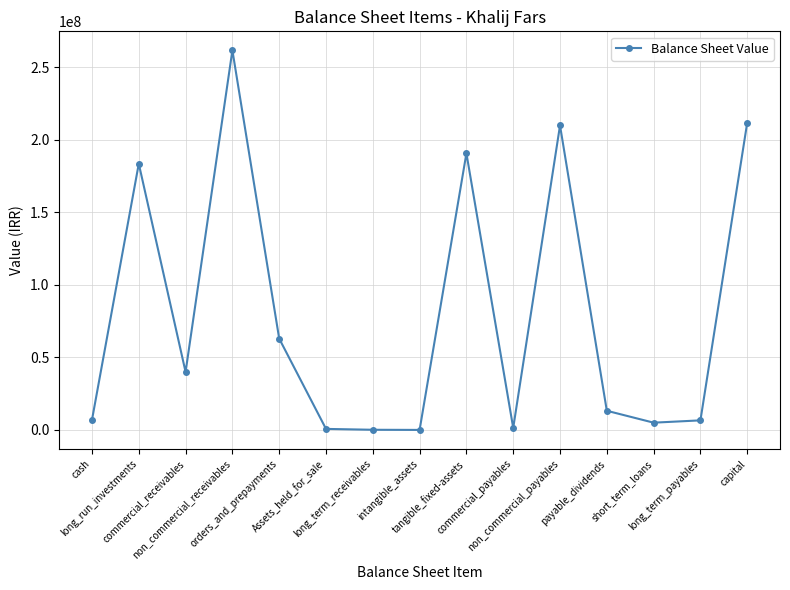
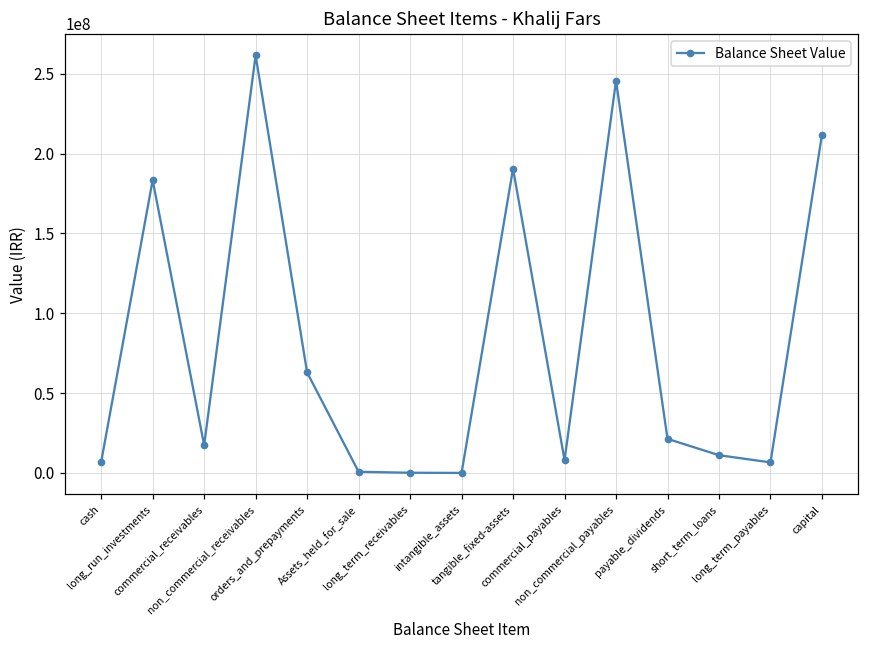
commercial_receivables: 40000000 -> 17000000
commercial_payables: 1000000 -> 8000000
non_commercial_payables: 210000000 -> 246000000
payable_dividends: 13000000 -> 21000000
short_term_loans: 5000000 -> 11000000
